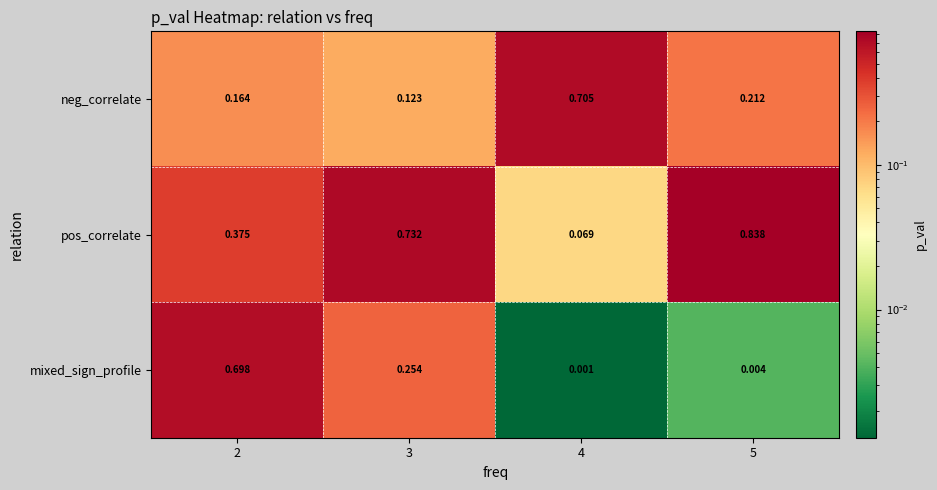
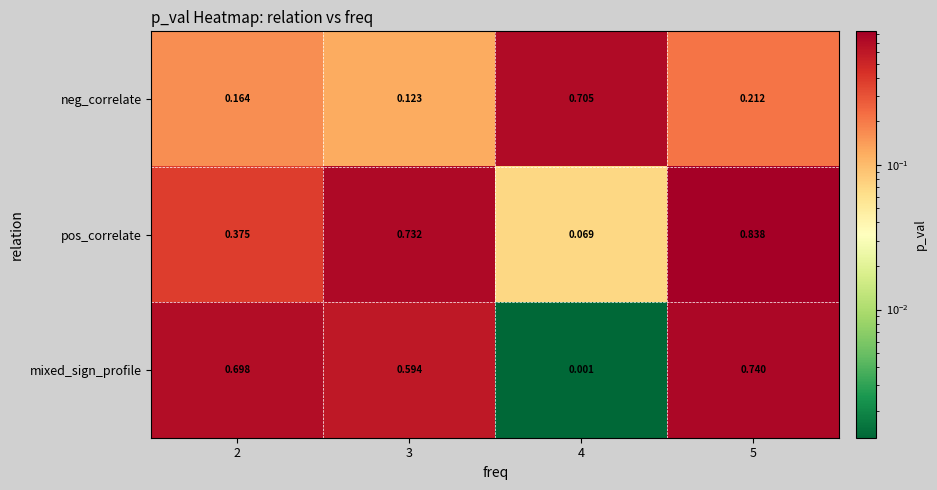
mixed_sign_profile, 3: 0.254 -> 0.594
mixed_sign_profile, 5: 0.004 -> 0.740
